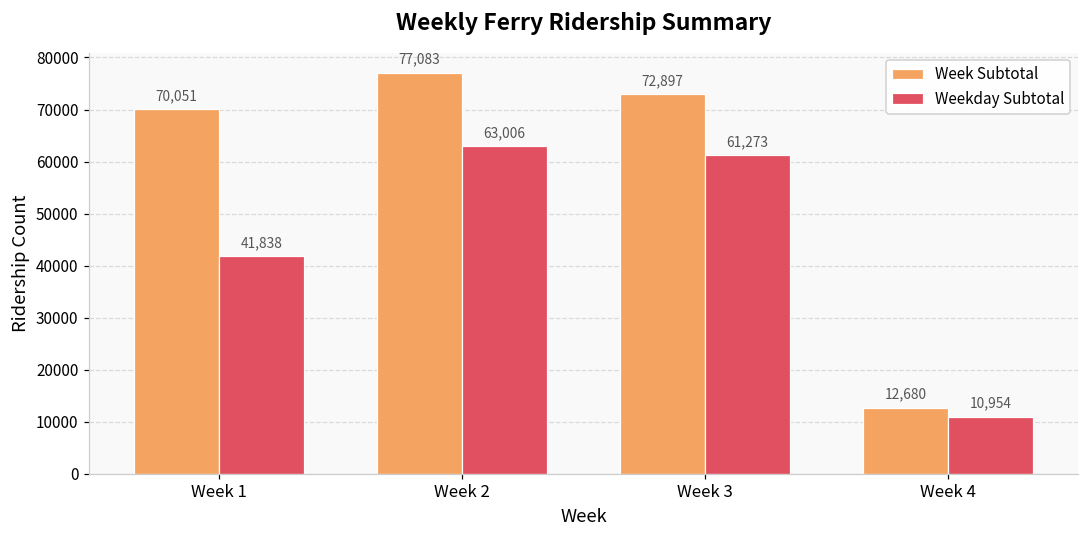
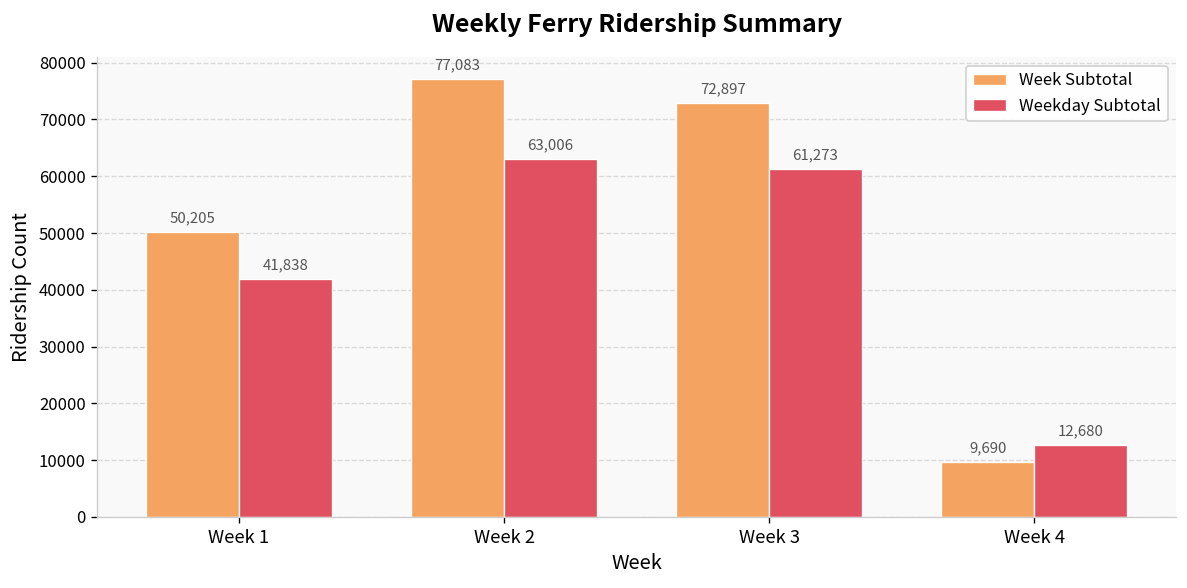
Week Subtotal, Week 1: 70,051 -> 50,205
Week Subtotal, Week 4: 12,680 -> 9,690
Weekday Subtotal, Week 4: 10,954 -> 12,680
